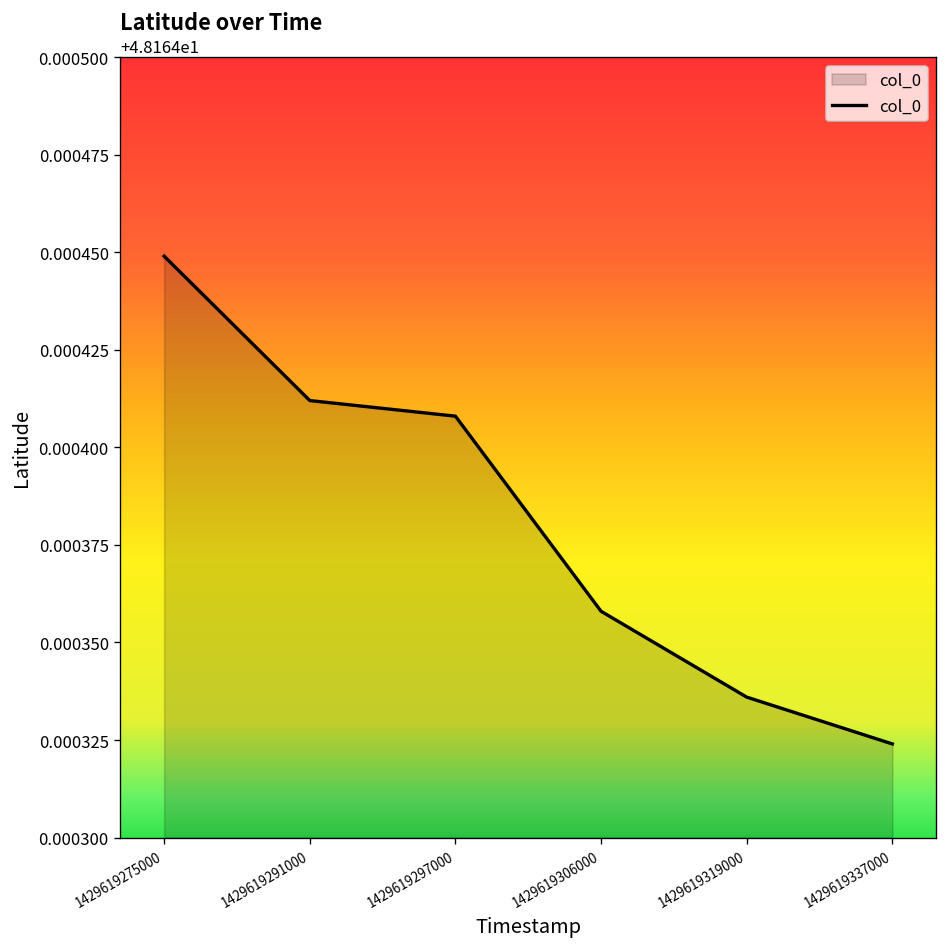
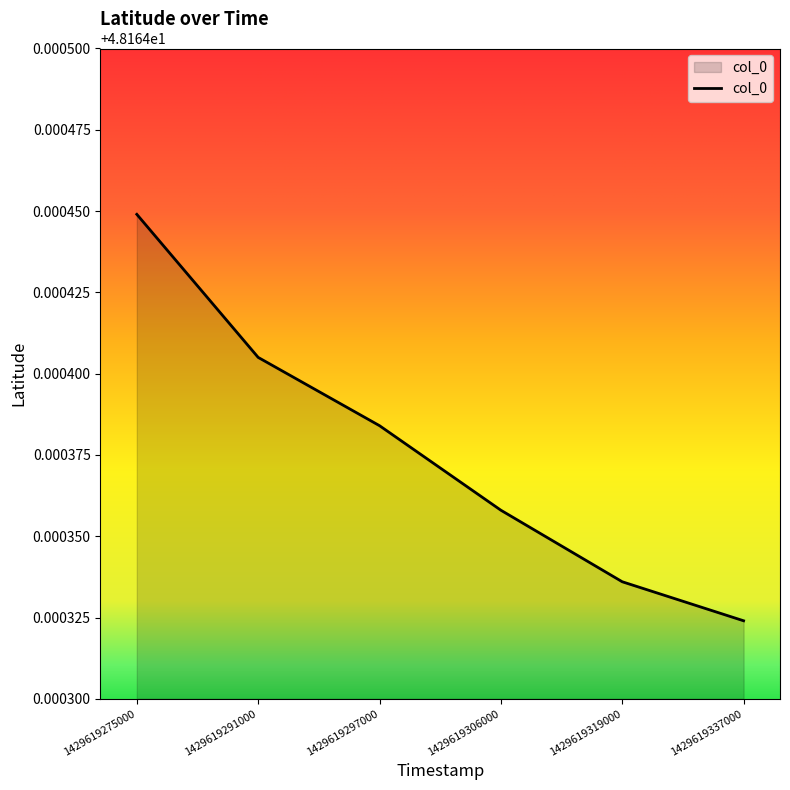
1429619291000: 48.164412 -> 48.164405
1429619297000: 48.164408 -> 48.164384
